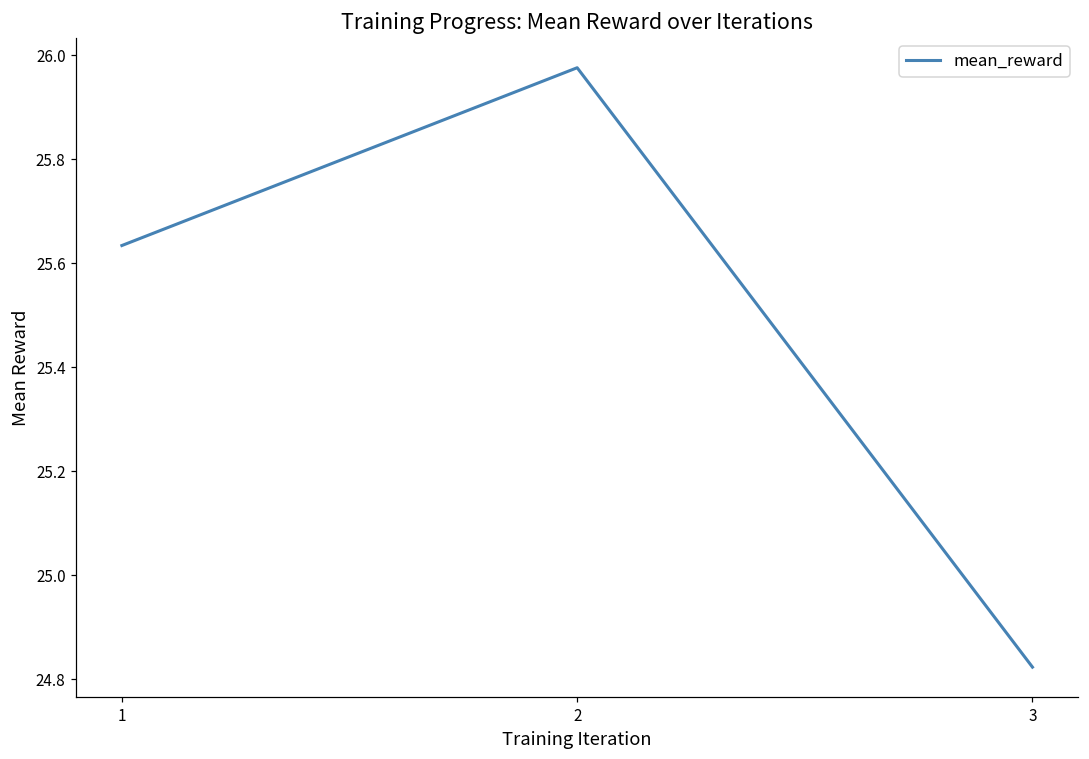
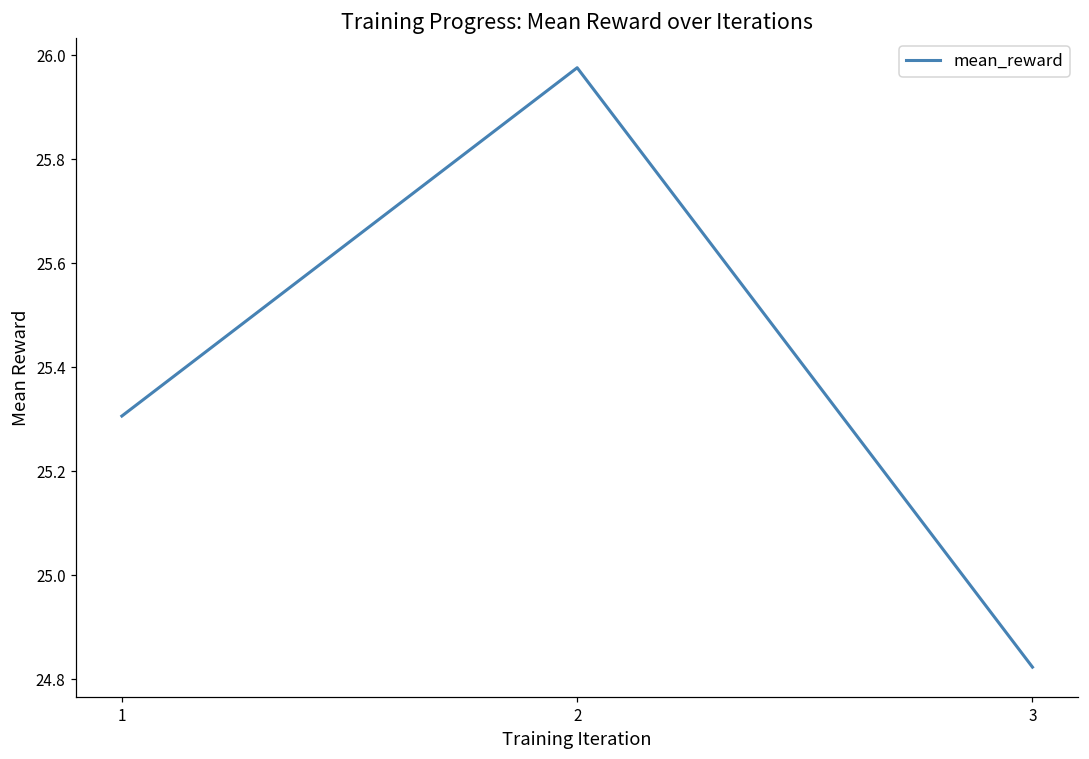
1: 25.63 -> 25.31
